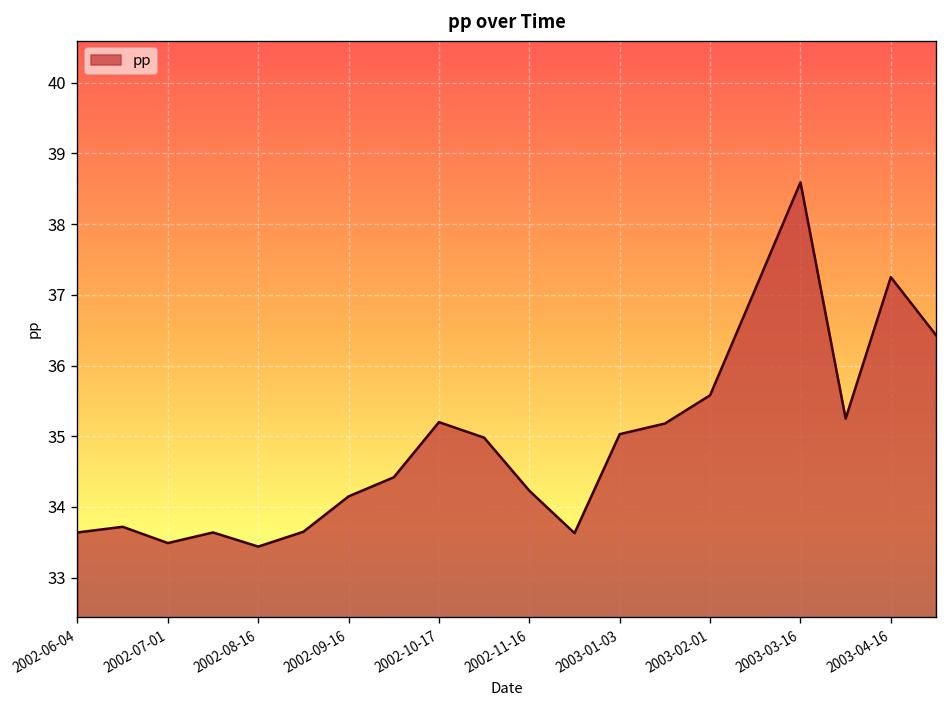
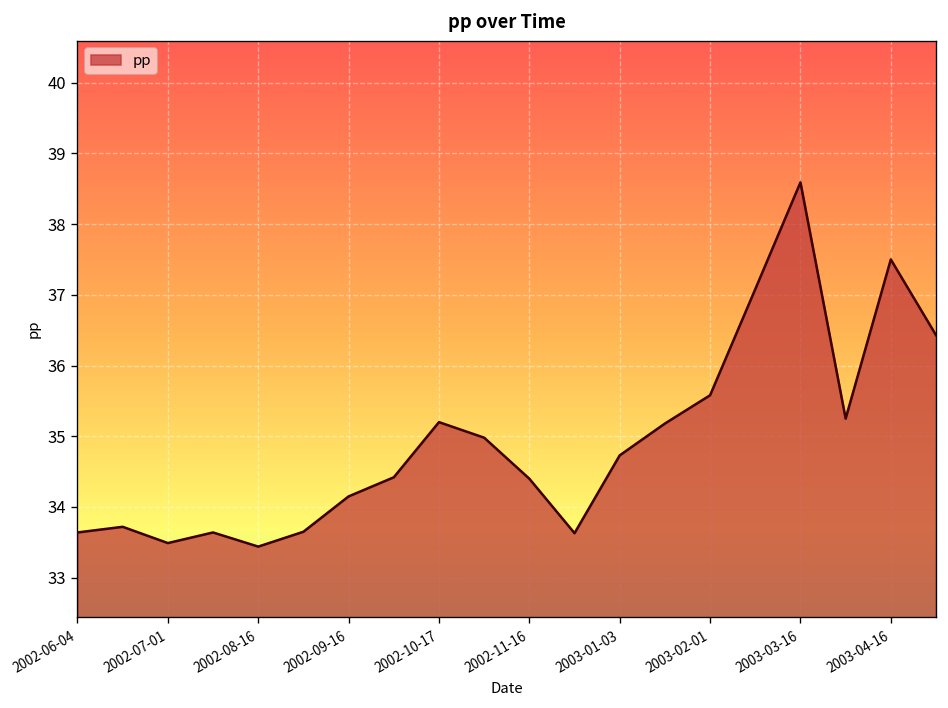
2002-11-16: 34.2 -> 34.4
2003-01-03: 35.0 -> 34.7
2003-04-16: 37.3 -> 37.5
